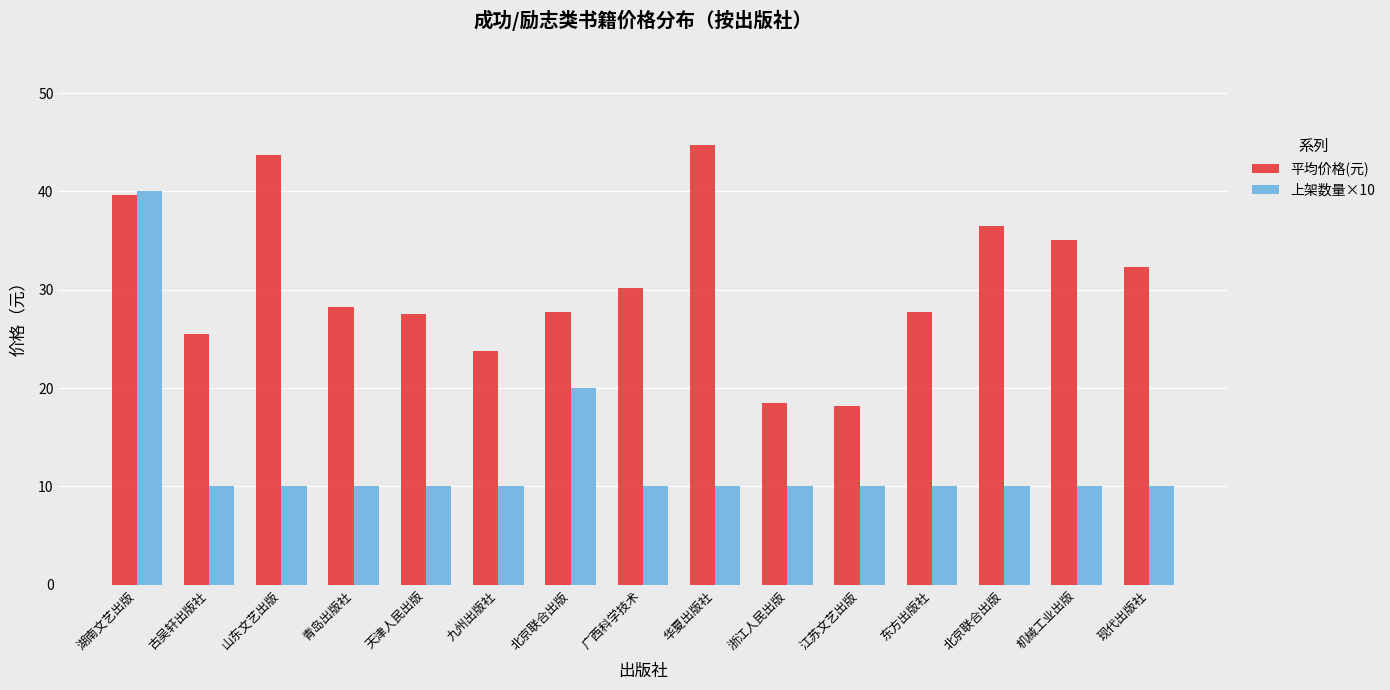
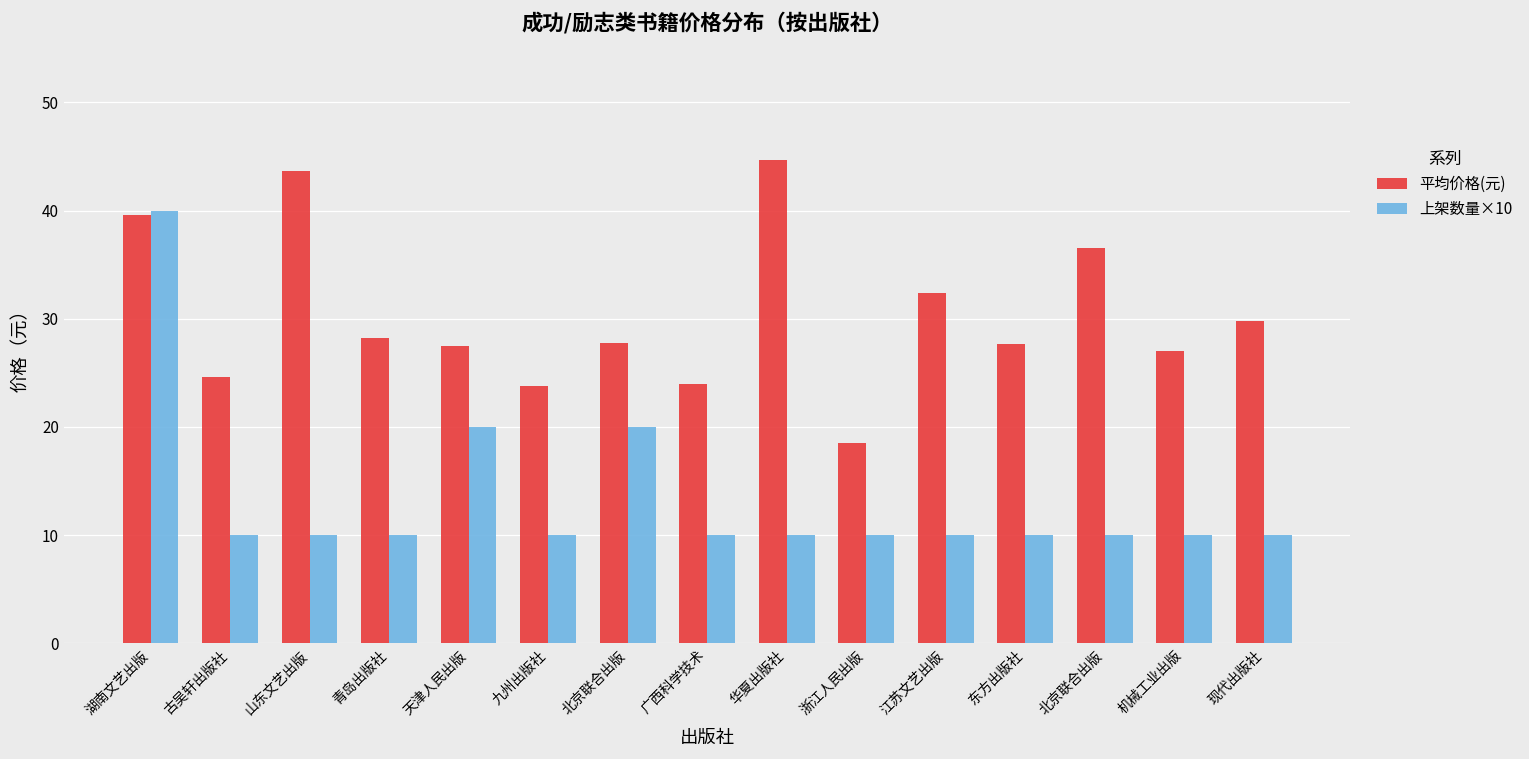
平均价格(元), 古吴轩出版社: 26 -> 25
上架数量×10, 天津人民出版: 10 -> 20
平均价格(元), 广西科学技术: 30 -> 24
平均价格(元), 江苏文艺出版: 18 -> 32
平均价格(元), 机械工业出版: 35 -> 27
平均价格(元), 现代出版社: 32 -> 30
